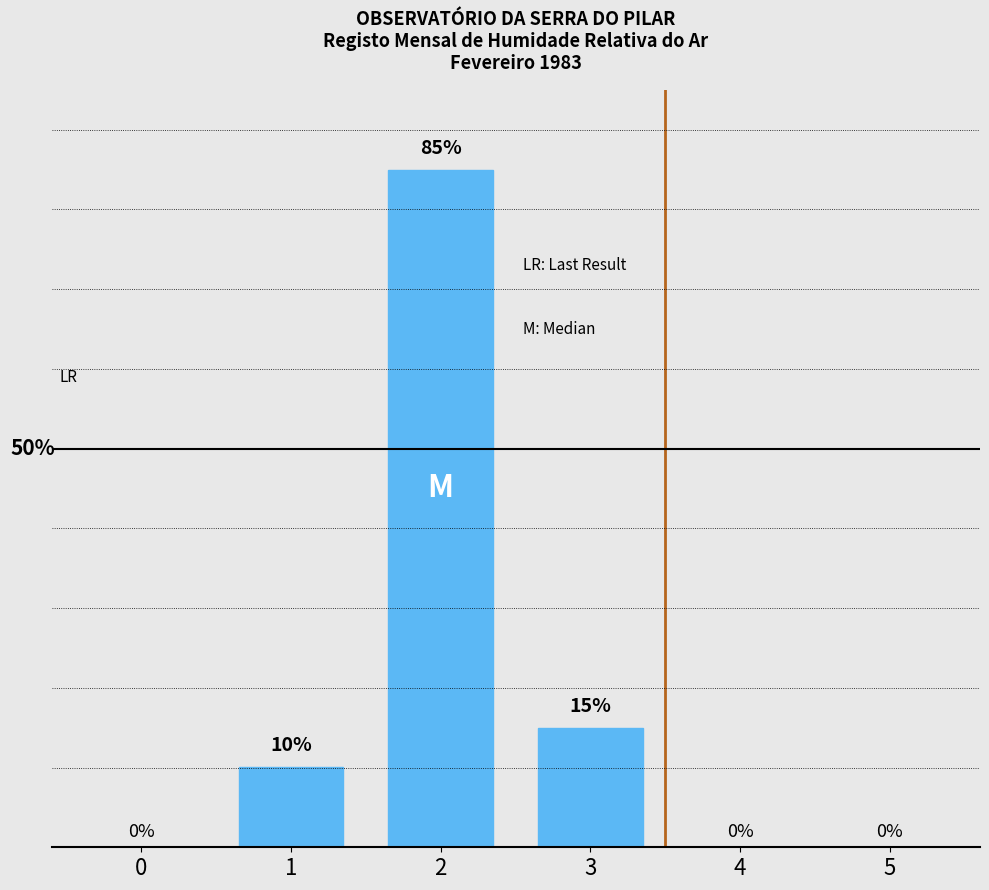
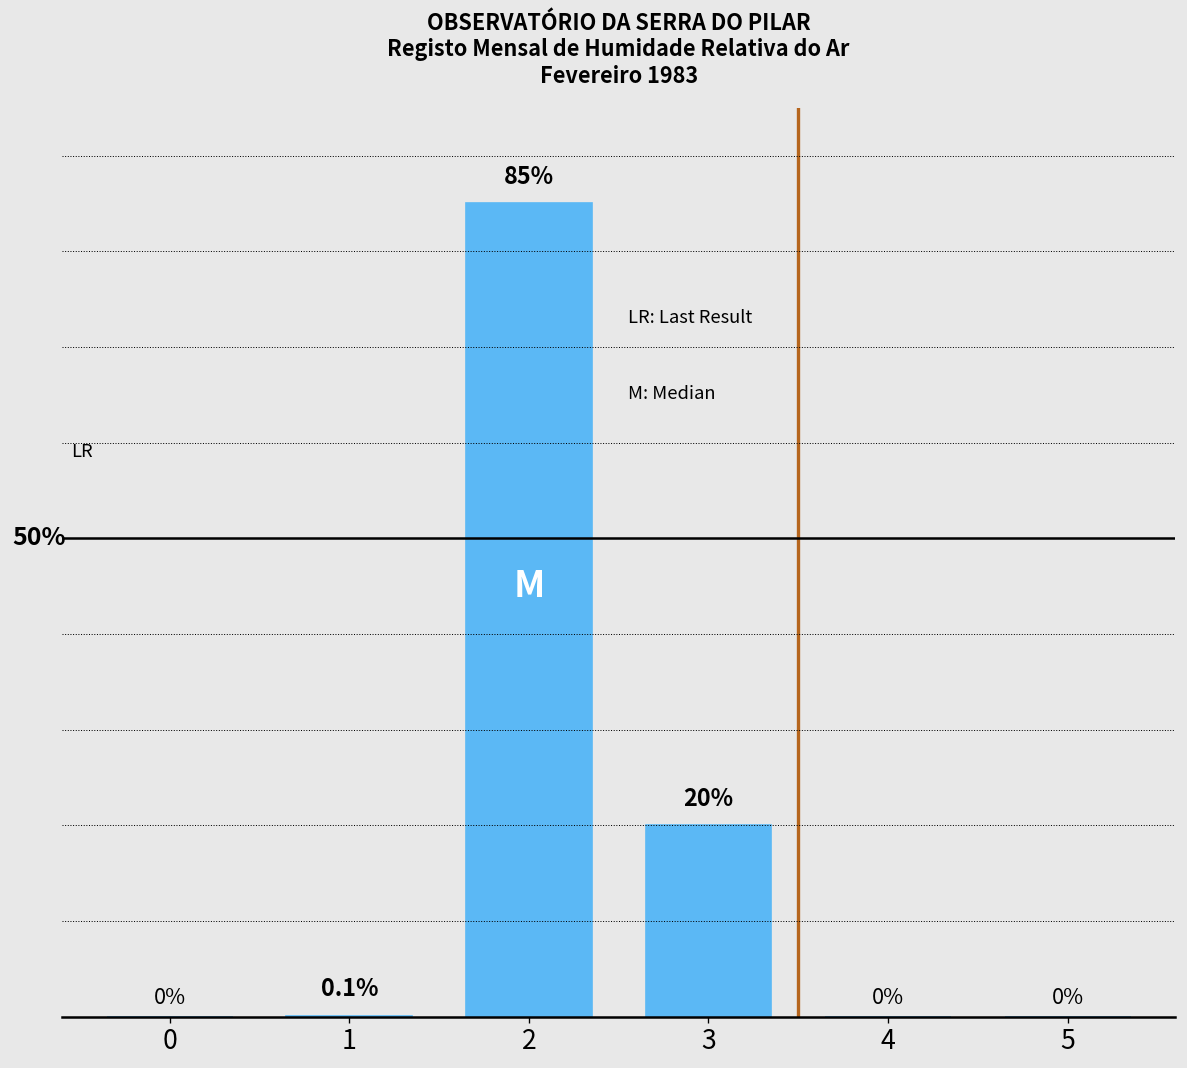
1: 10% -> 0.1%
3: 15% -> 20%
